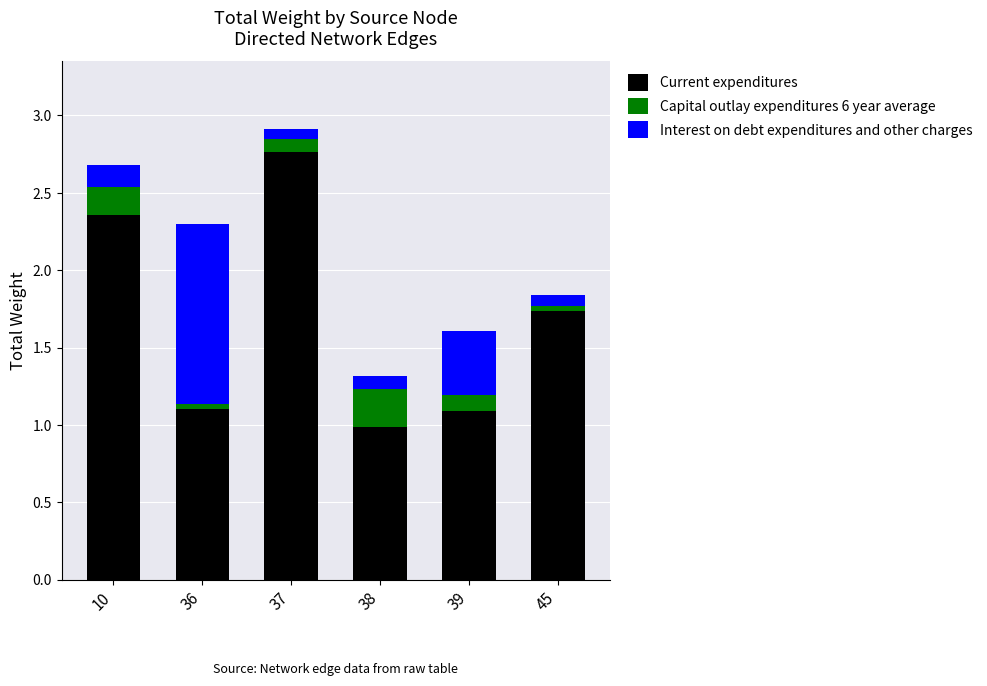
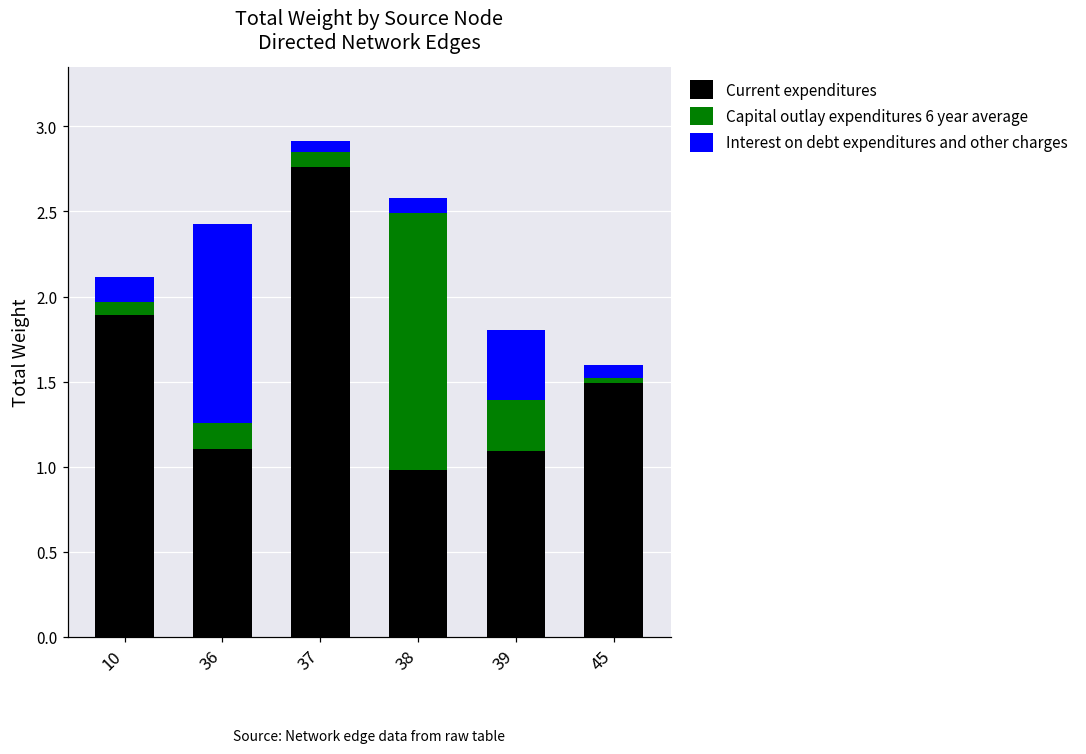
Current expenditures, 10: 2.36 -> 1.89
Capital outlay expenditures 6 year average, 10: 0.18 -> 0.08
Capital outlay expenditures 6 year average, 36: 0.03 -> 0.15
Capital outlay expenditures 6 year average, 38: 0.25 -> 1.51
Capital outlay expenditures 6 year average, 39: 0.1 -> 0.3
Current expenditures, 45: 1.74 -> 1.49
